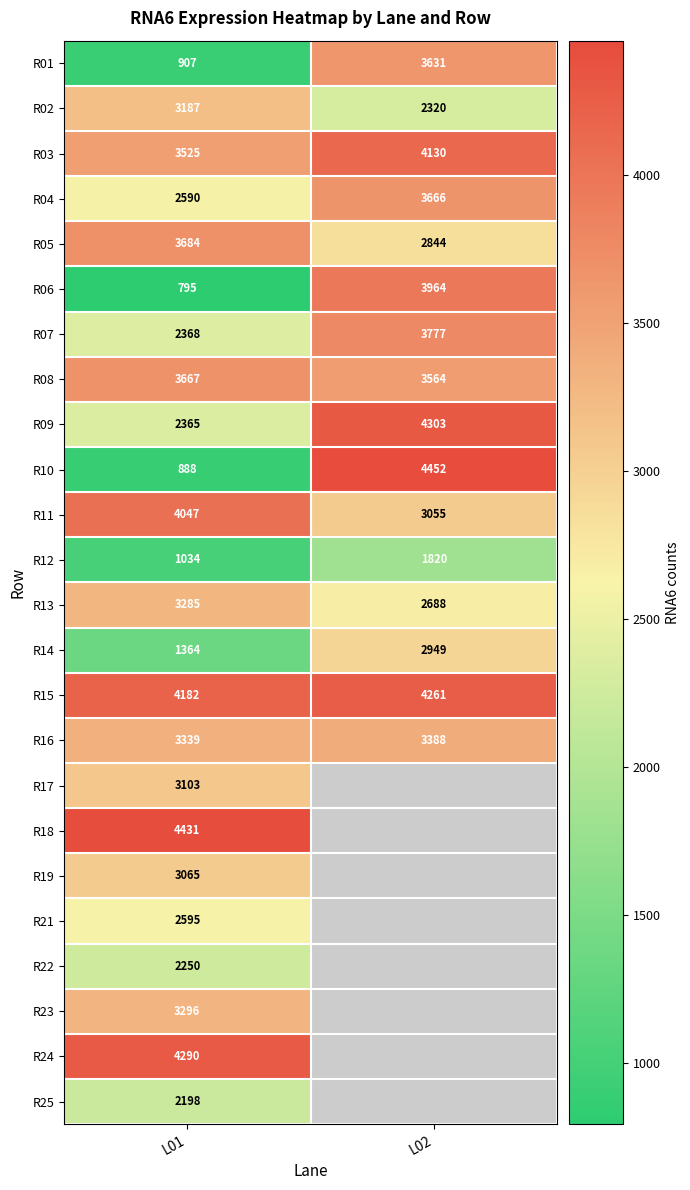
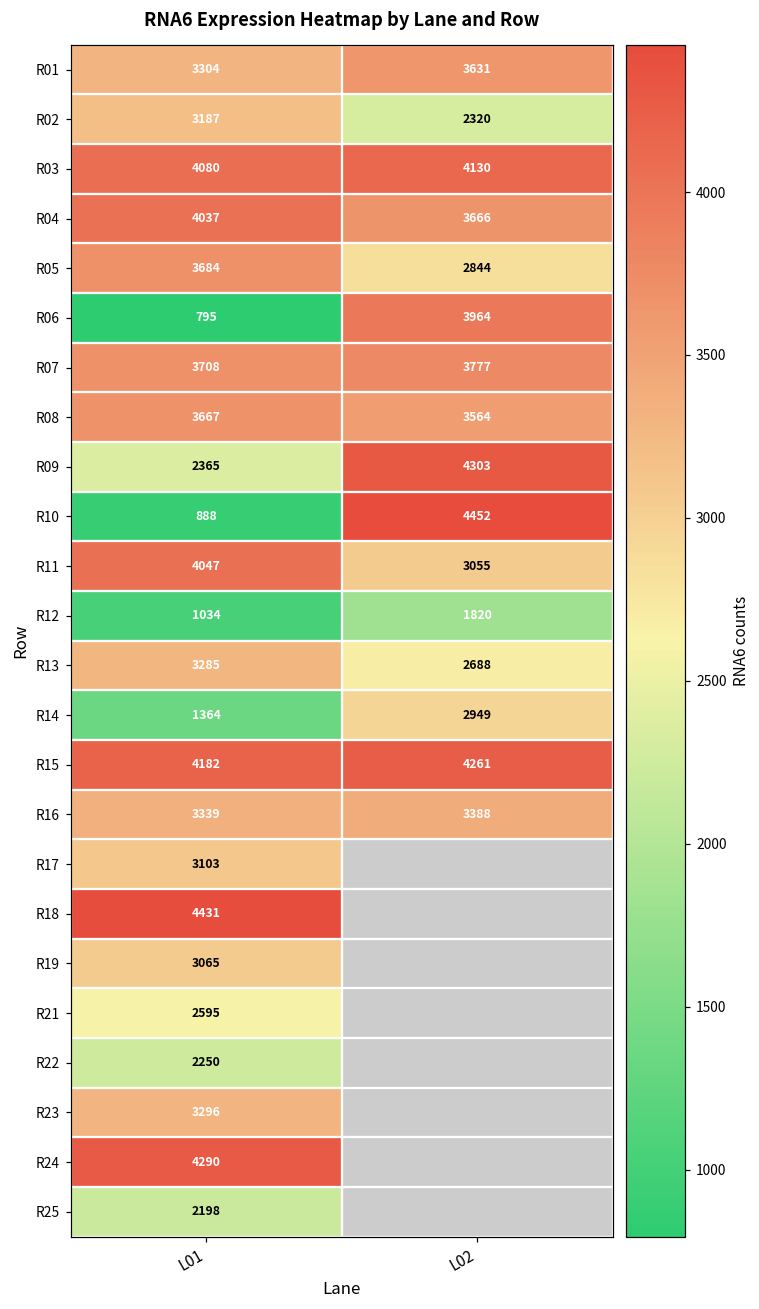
R01, L01: 907 -> 3304
R03, L01: 3525 -> 4080
R04, L01: 2590 -> 4037
R07, L01: 2368 -> 3708
